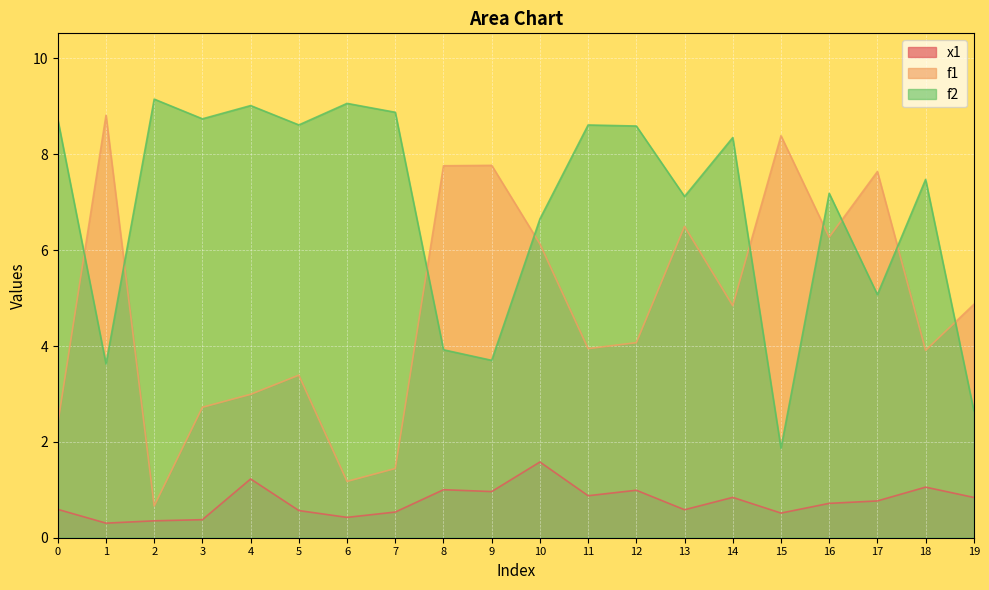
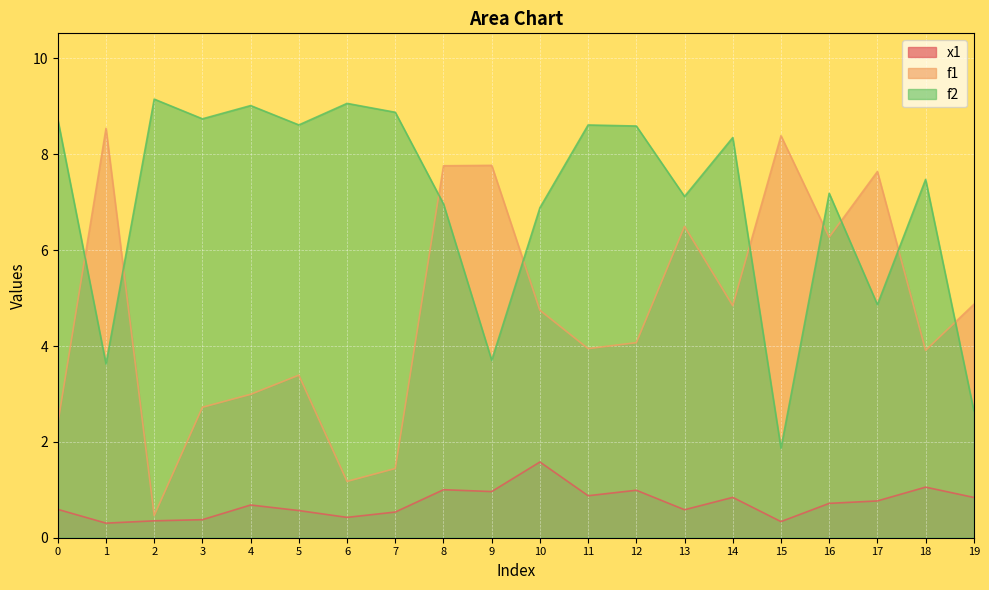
f1, 1: 8.8 -> 8.5
f1, 2: 0.7 -> 0.5
x1, 4: 1.2 -> 0.7
f2, 8: 3.9 -> 7.0
f1, 10: 6.1 -> 4.7
f2, 10: 6.7 -> 6.9
x1, 15: 0.5 -> 0.3
f2, 17: 5.1 -> 4.9
